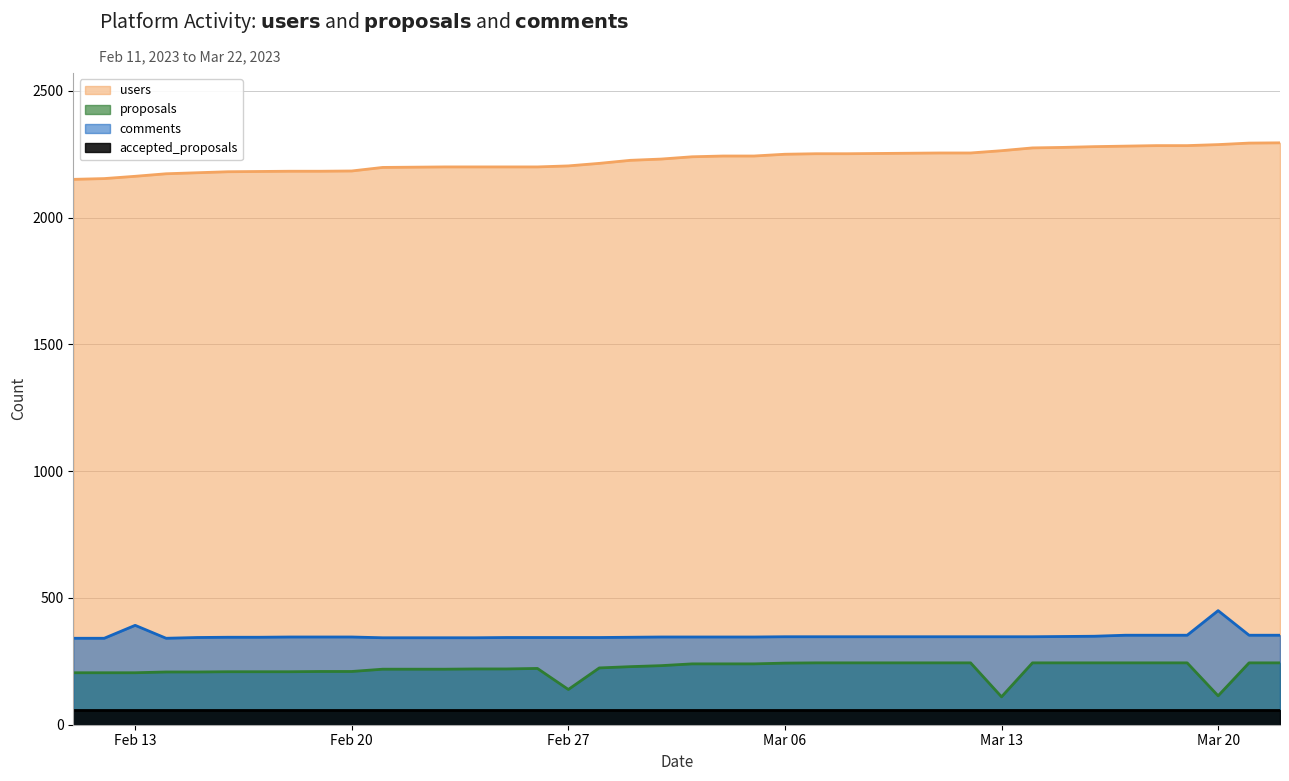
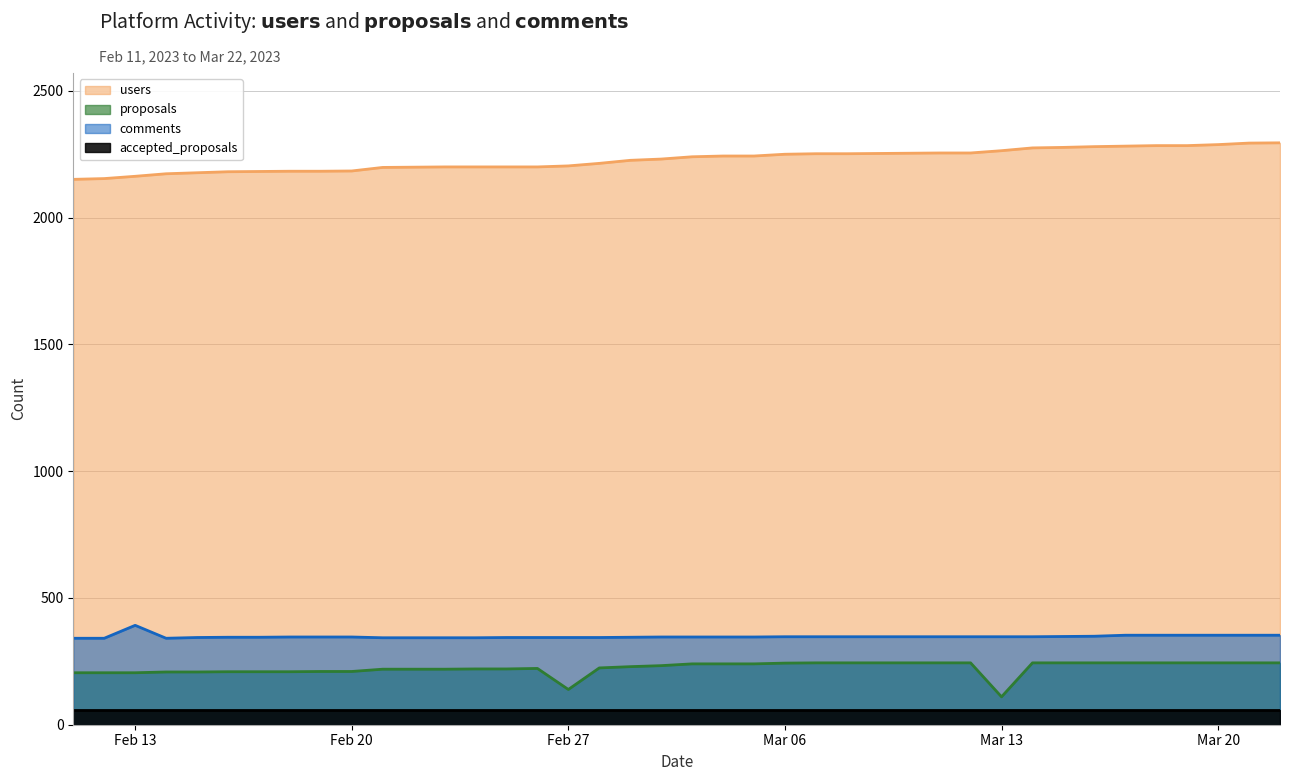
proposals, Mar 20: 110 -> 240
comments, Mar 20: 450 -> 350
